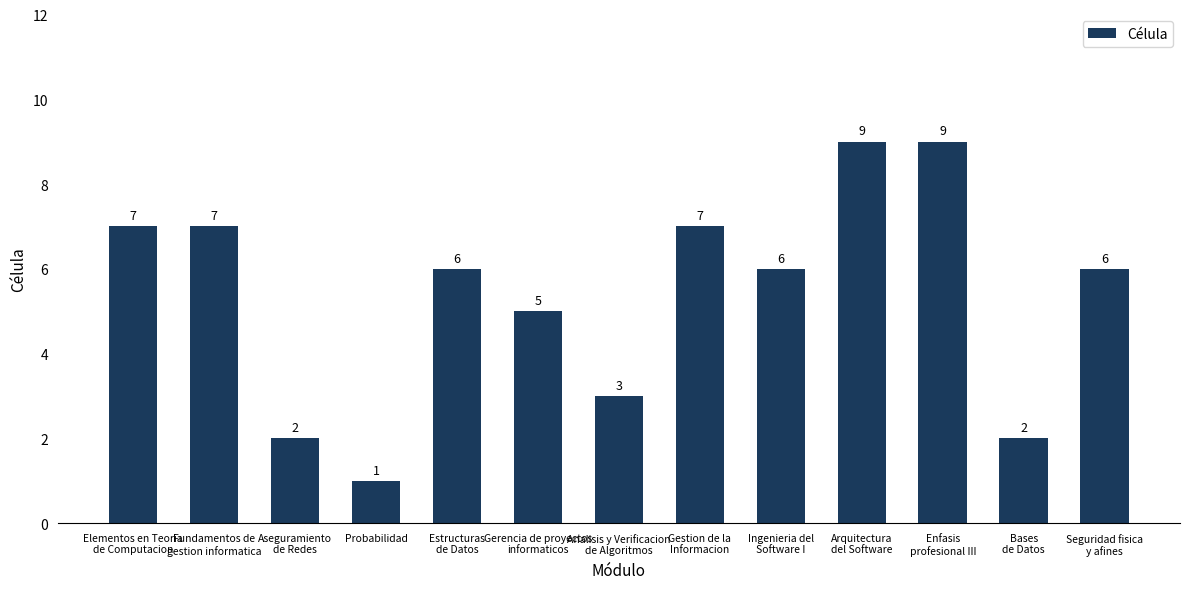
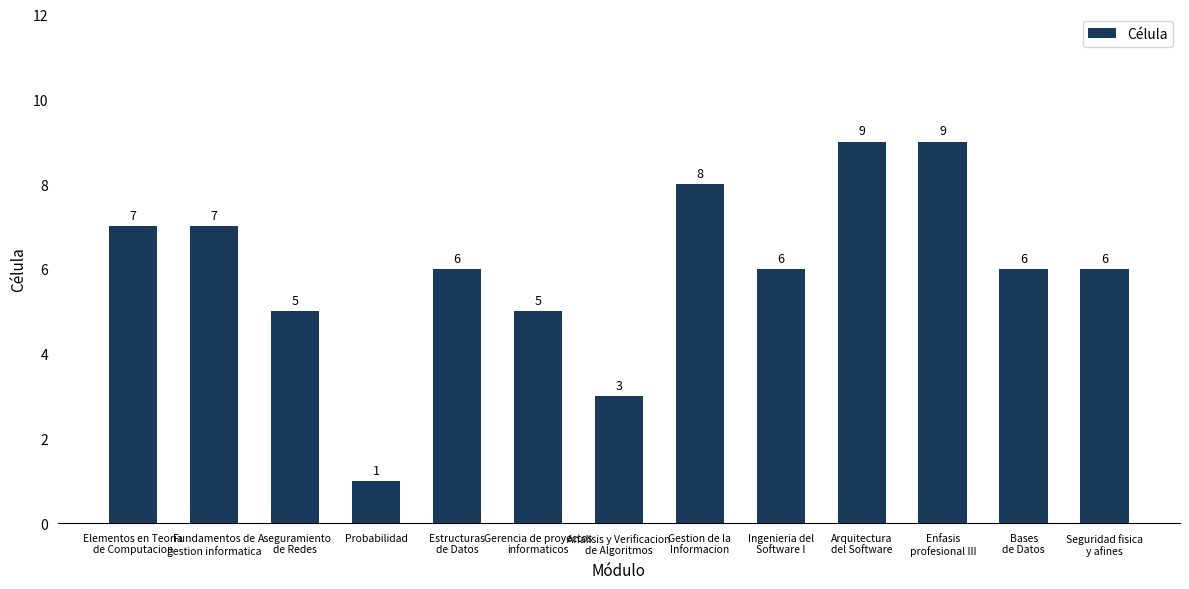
Aseguramiento de Redes: 2 -> 5
Gestion de la Informacion: 7 -> 8
Bases de Datos: 2 -> 6
